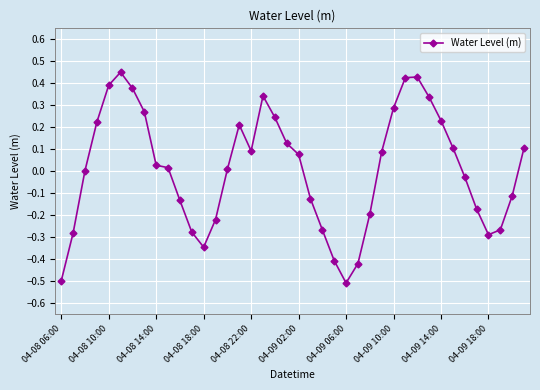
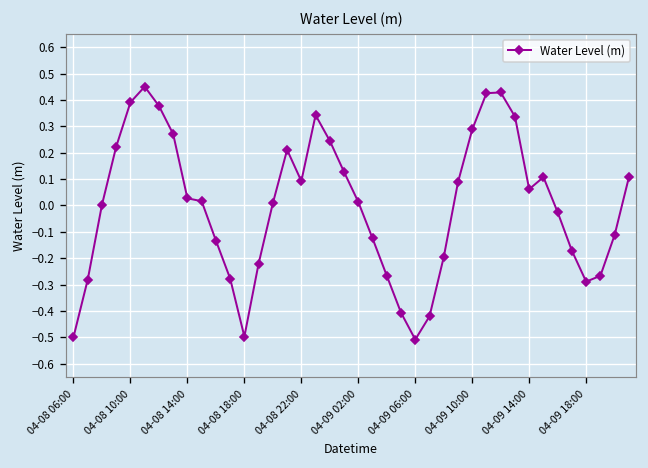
04-08 18:00: -0.35 -> -0.50
04-09 02:00: 0.08 -> 0.01
04-09 14:00: 0.23 -> 0.06
